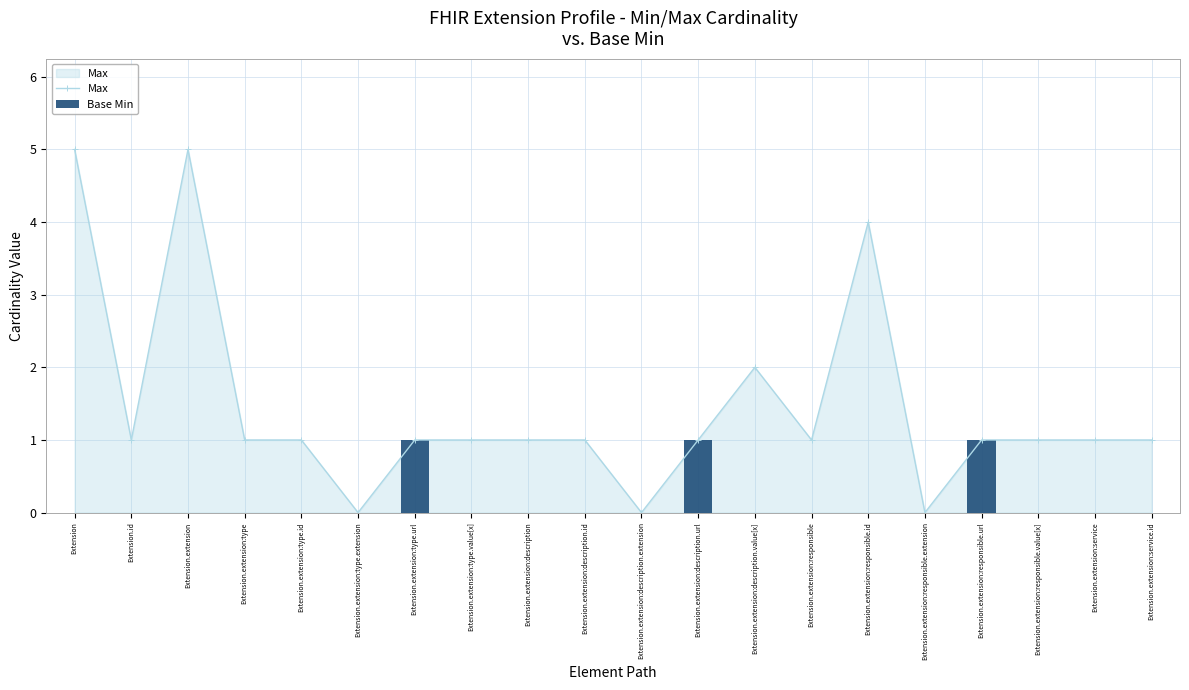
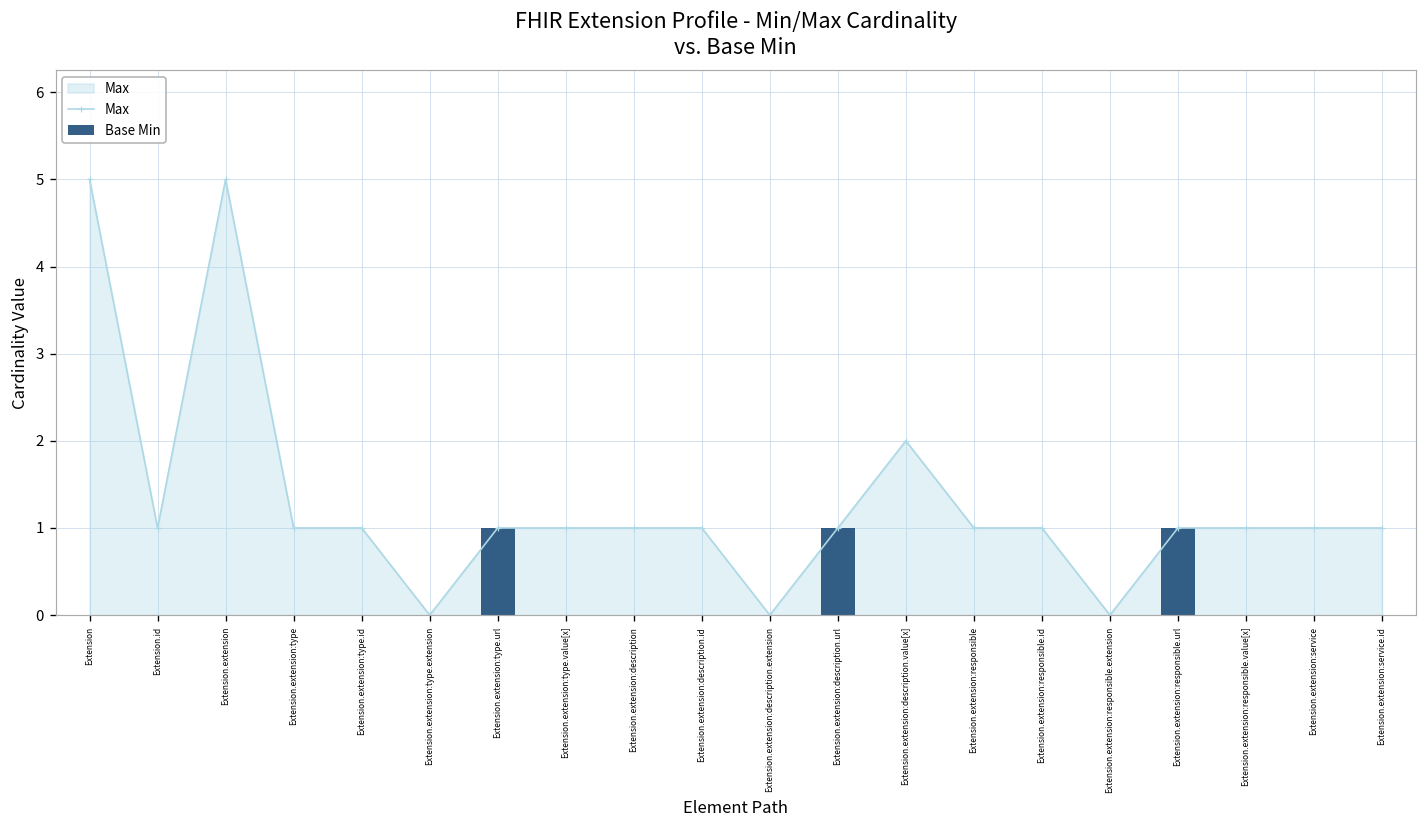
Max, Extension.extension:responsible.id: 4 -> 1
